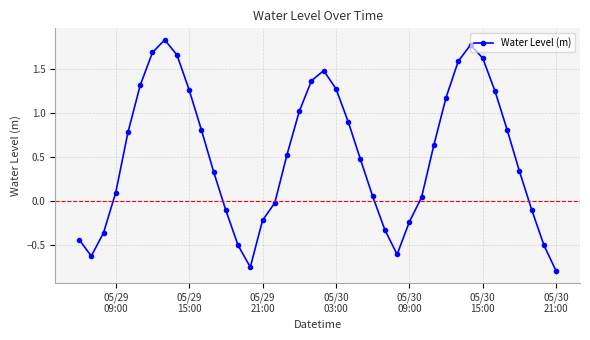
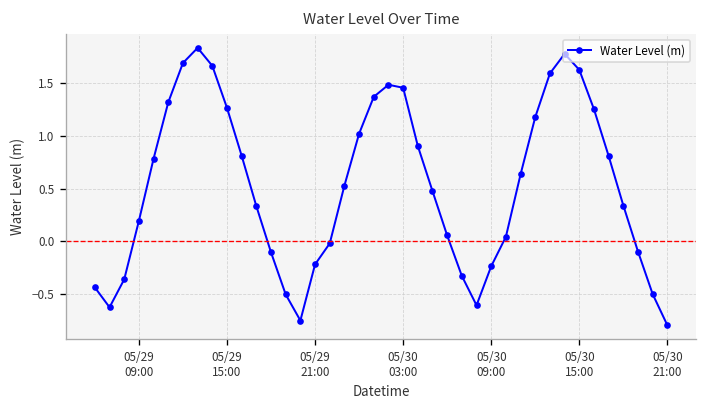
05/29 09:00: 0.1 -> 0.2
05/30 03:00: 1.3 -> 1.5
